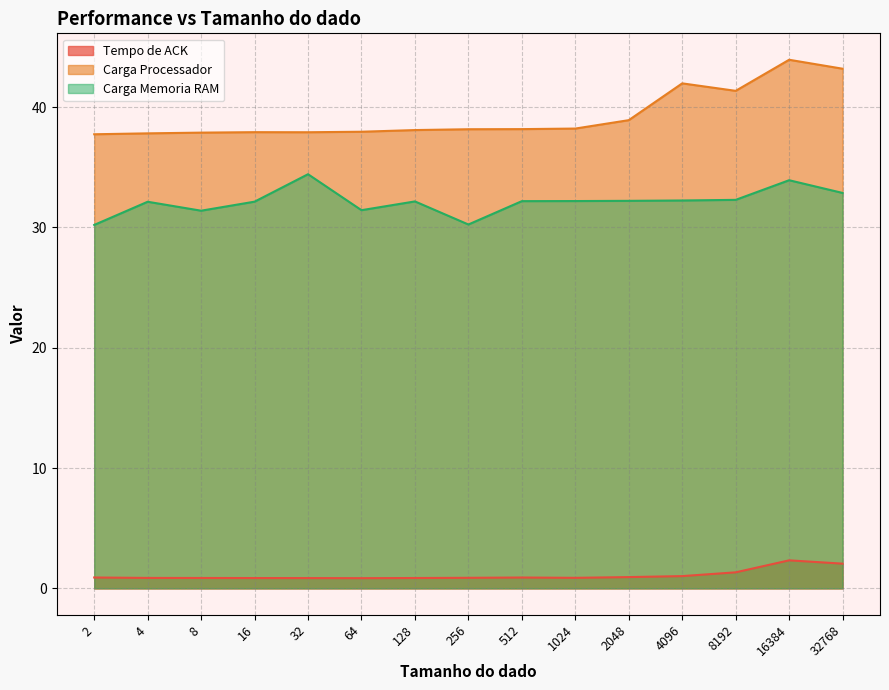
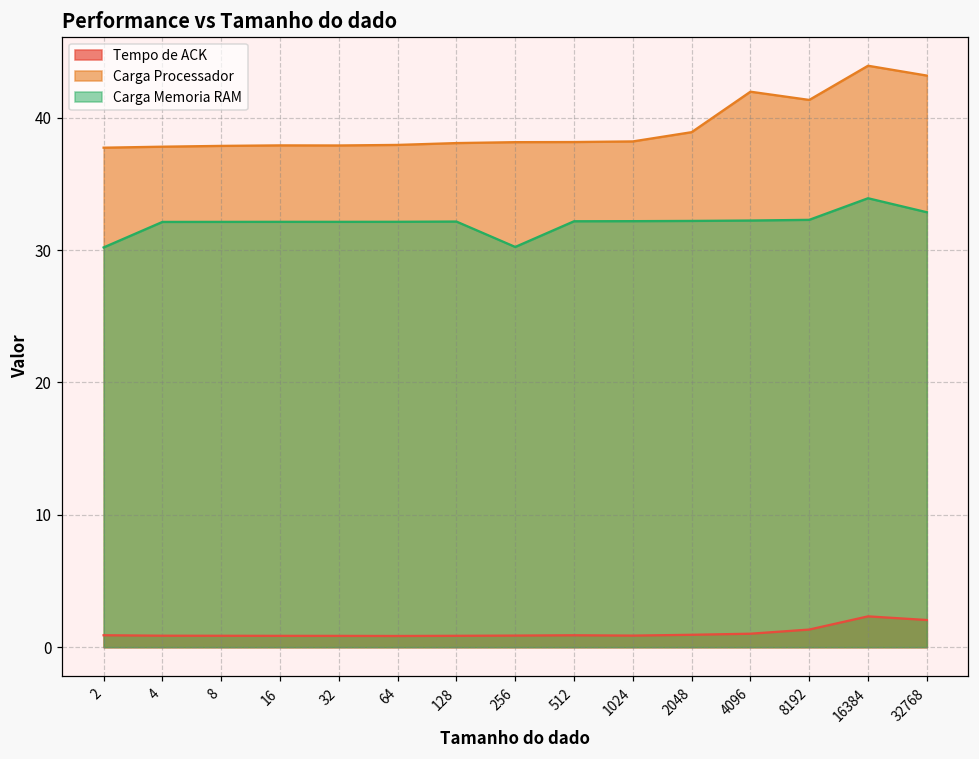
Carga Memoria RAM, 8: 31.4 -> 32.1
Carga Memoria RAM, 32: 34.4 -> 32.1
Carga Memoria RAM, 64: 31.4 -> 32.1
